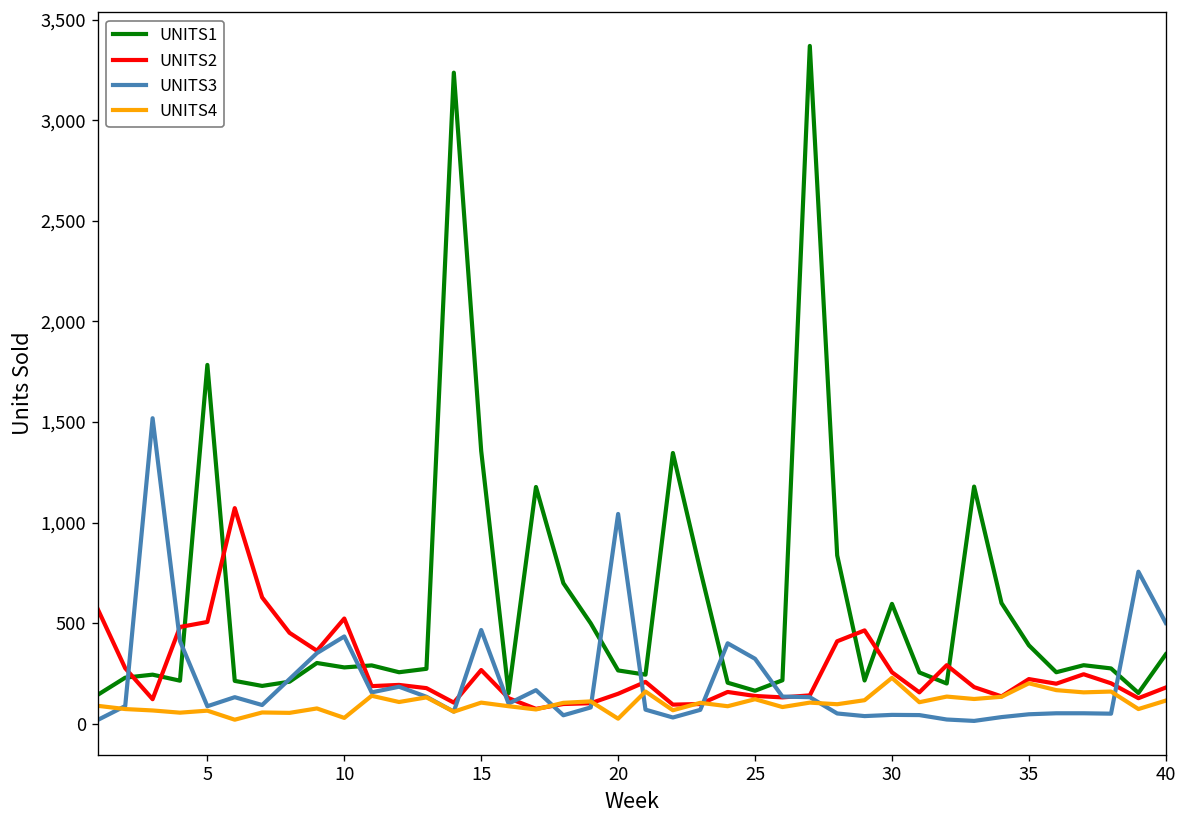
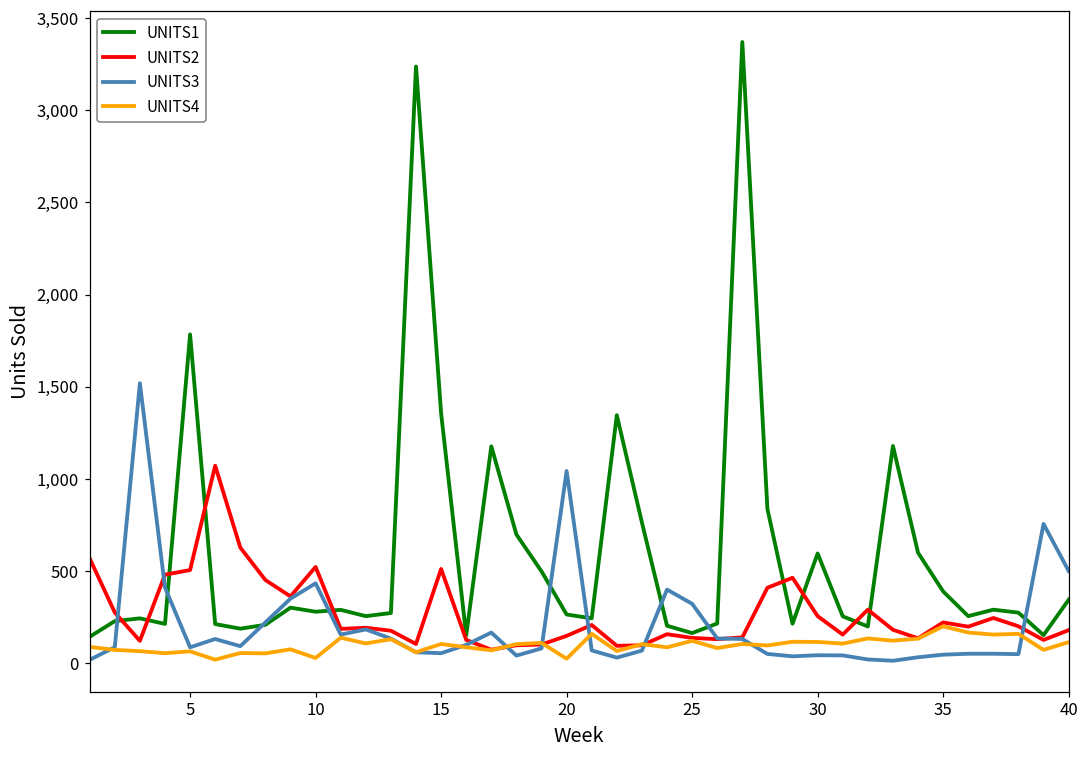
UNITS2, 15: 270 -> 510
UNITS3, 15: 470 -> 60
UNITS4, 30: 230 -> 120
